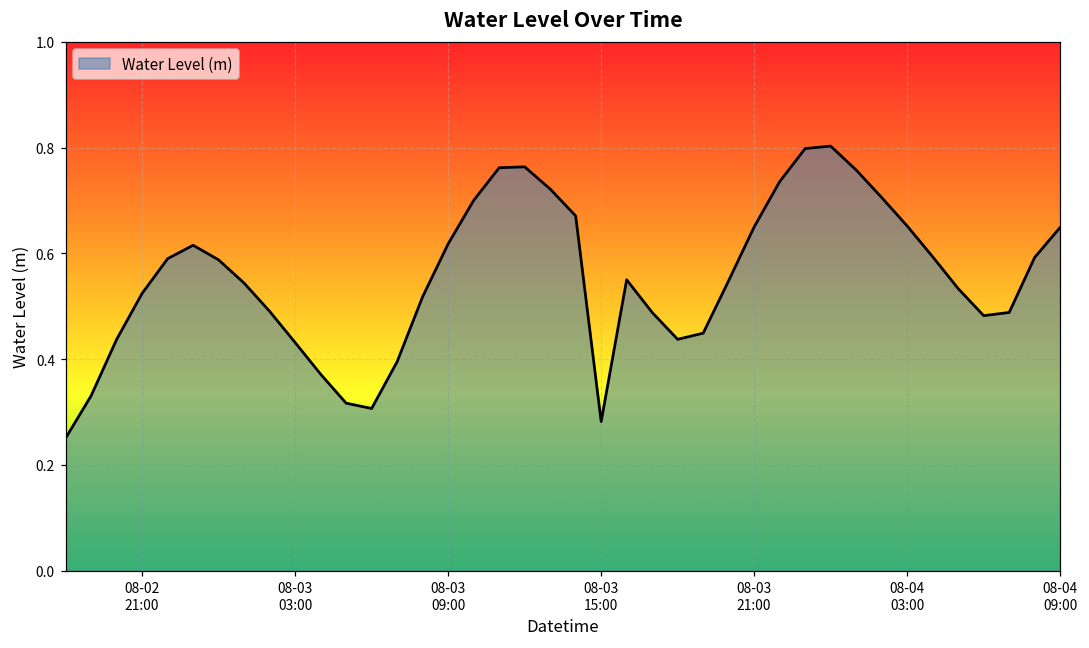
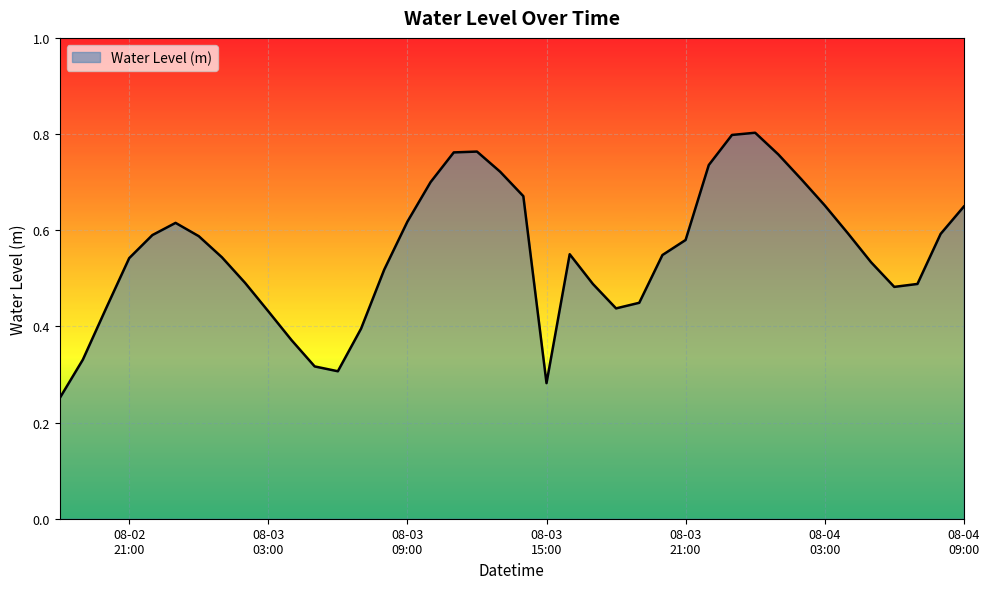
08-02 21:00: 0.52 -> 0.54
08-03 21:00: 0.65 -> 0.58
